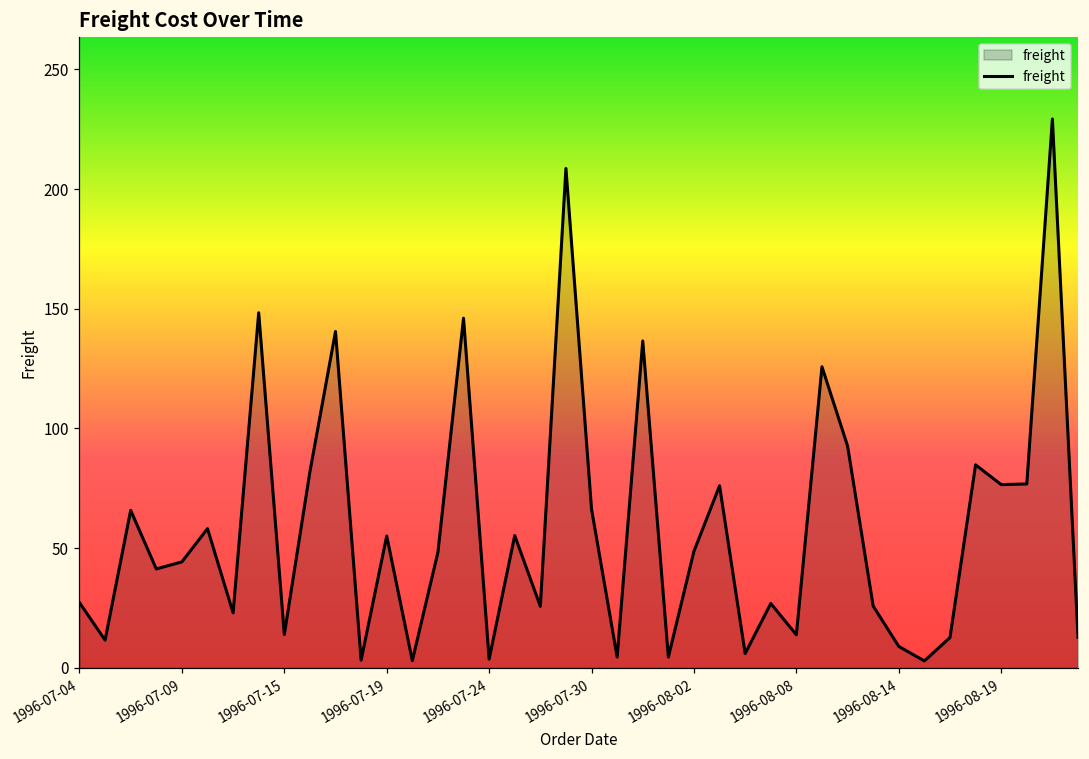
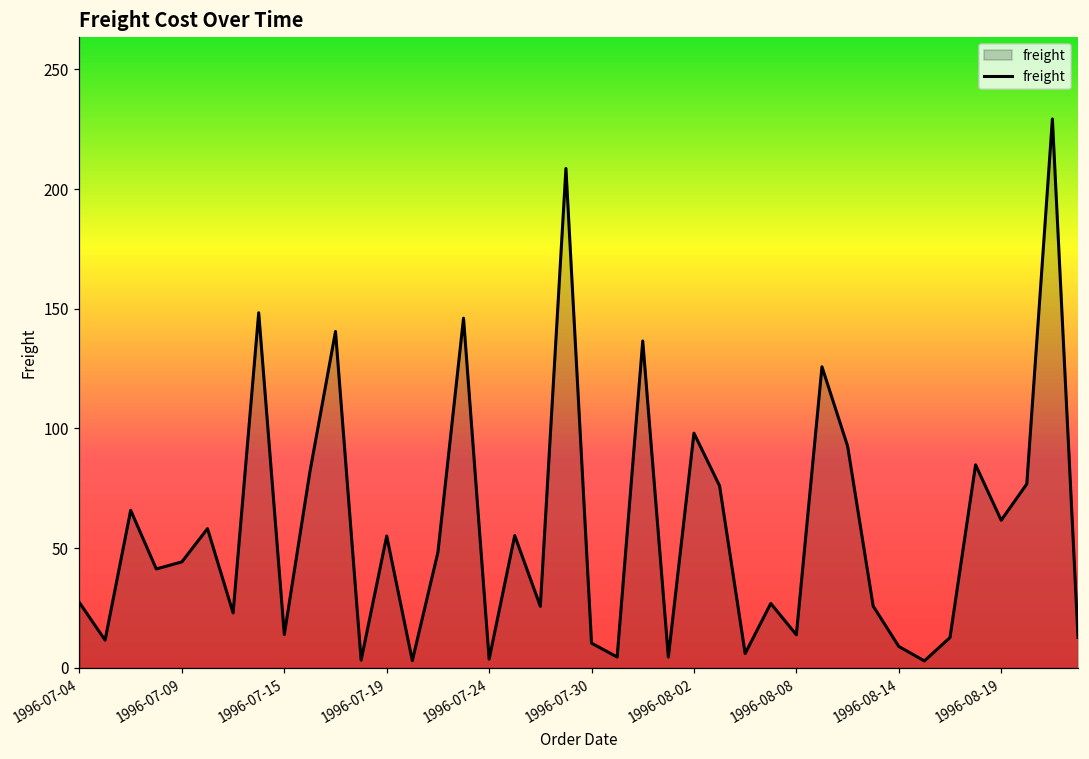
1996-07-30: 66 -> 10
1996-08-02: 49 -> 98
1996-08-19: 77 -> 62
